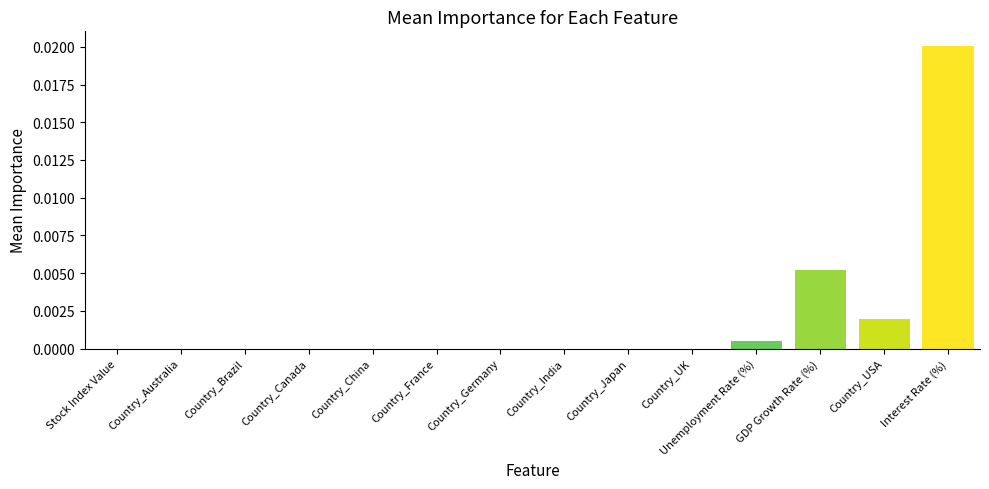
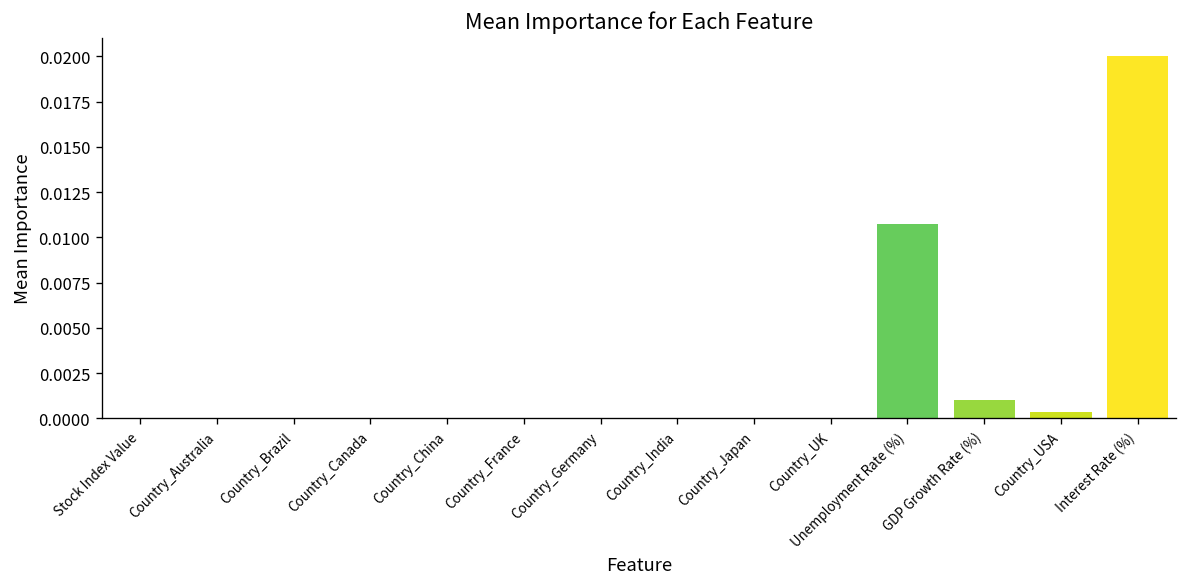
Unemployment Rate (%): 0.0005 -> 0.0108
GDP Growth Rate (%): 0.0052 -> 0.0010
Country_USA: 0.0020 -> 0.0004
